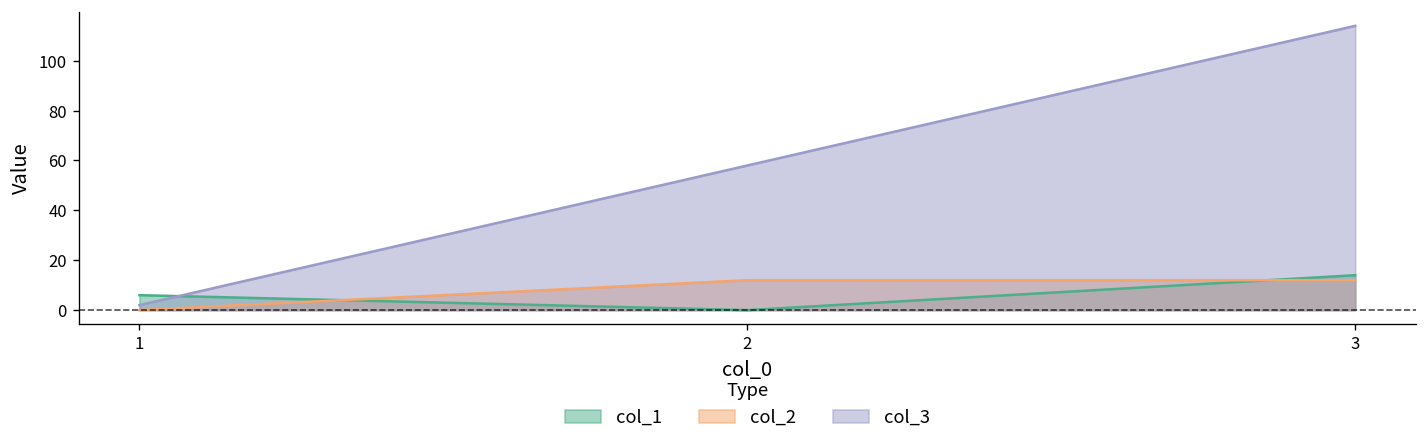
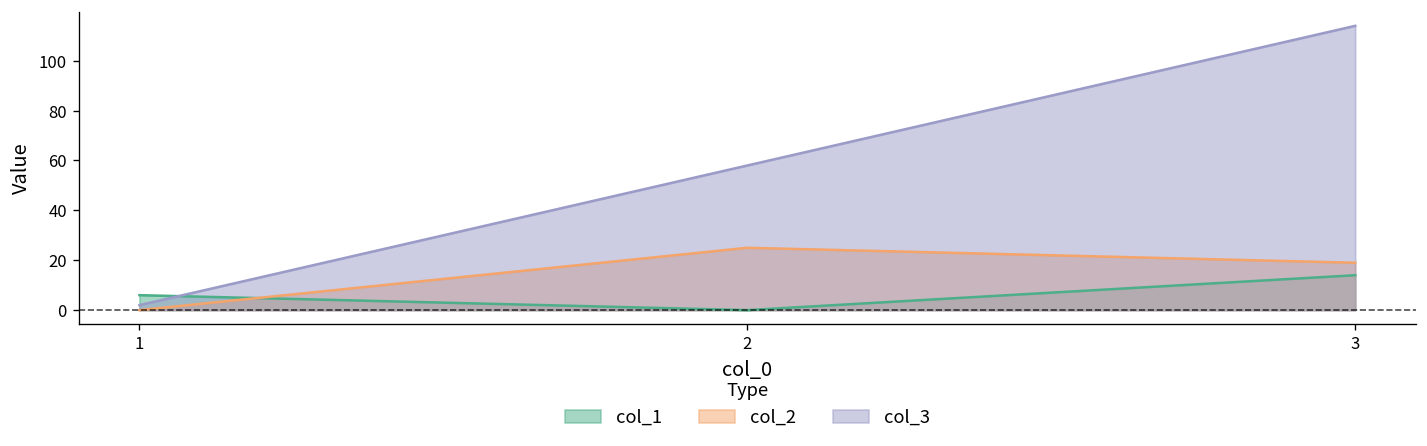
col_2, 2: 12 -> 25
col_2, 3: 12 -> 19
